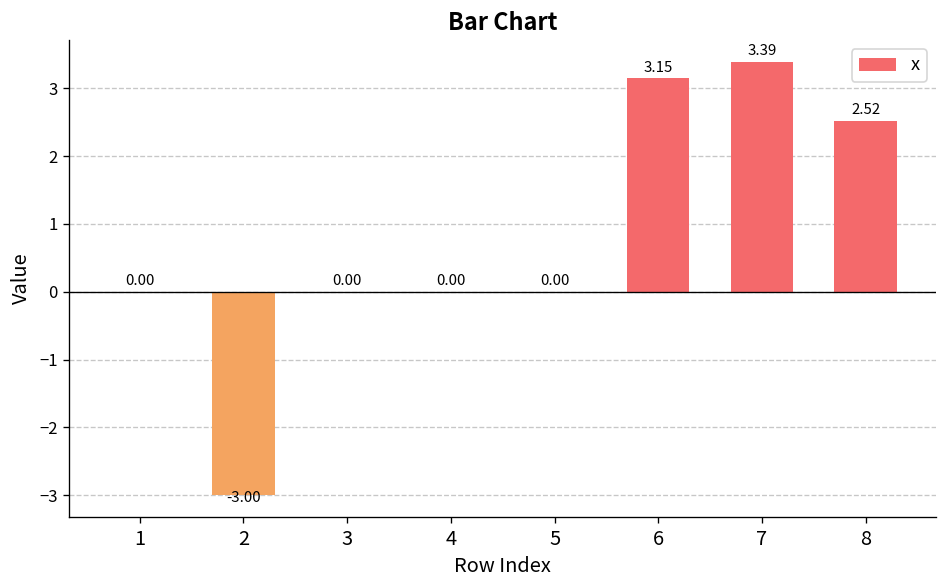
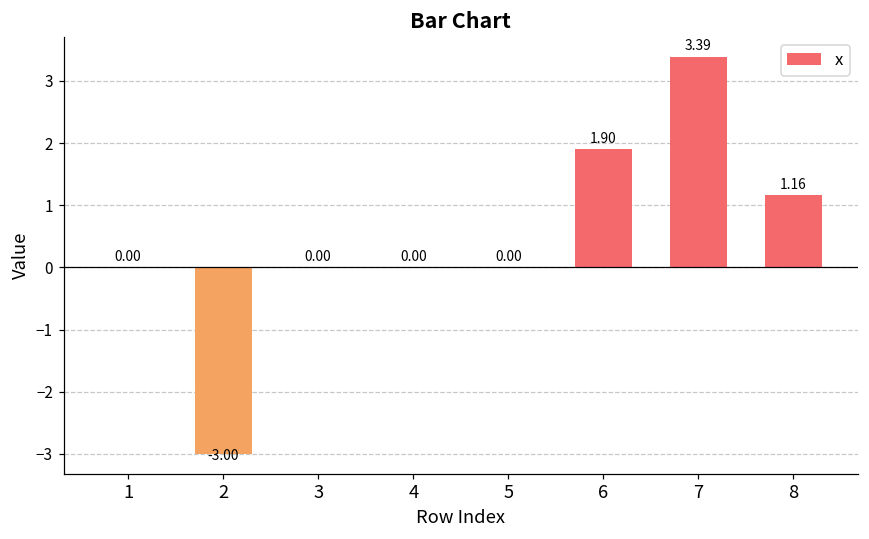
6: 3.15 -> 1.90
8: 2.52 -> 1.16
